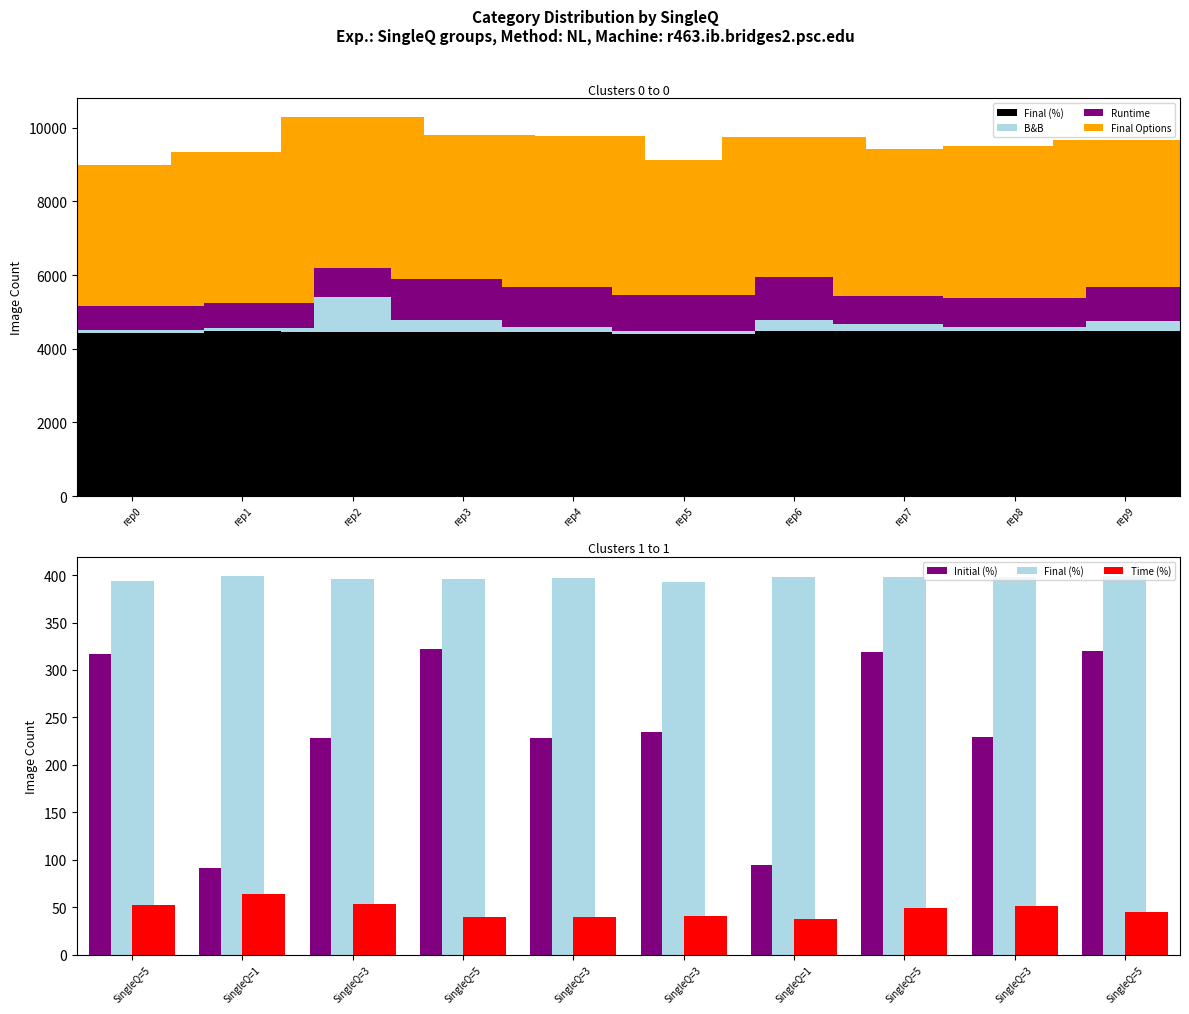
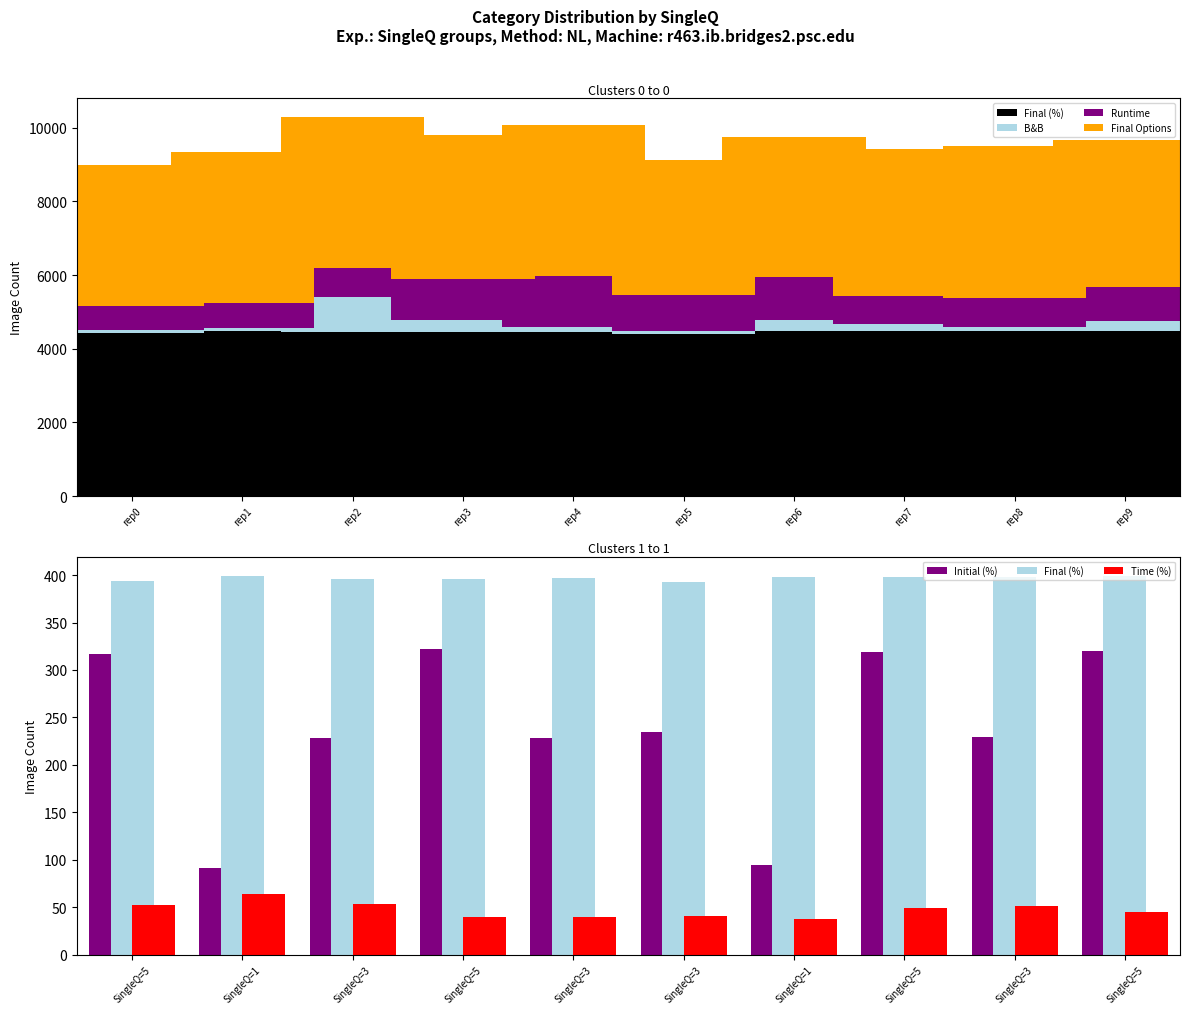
Clusters 0 to 0, Runtime, rep4: 1100 -> 1400
